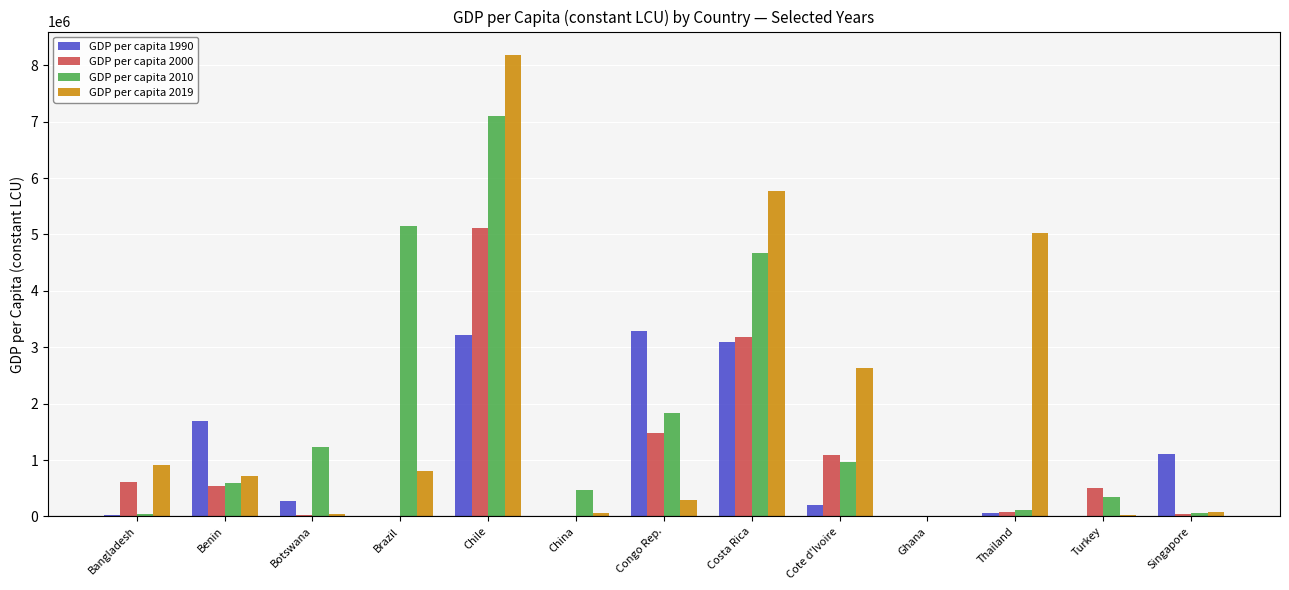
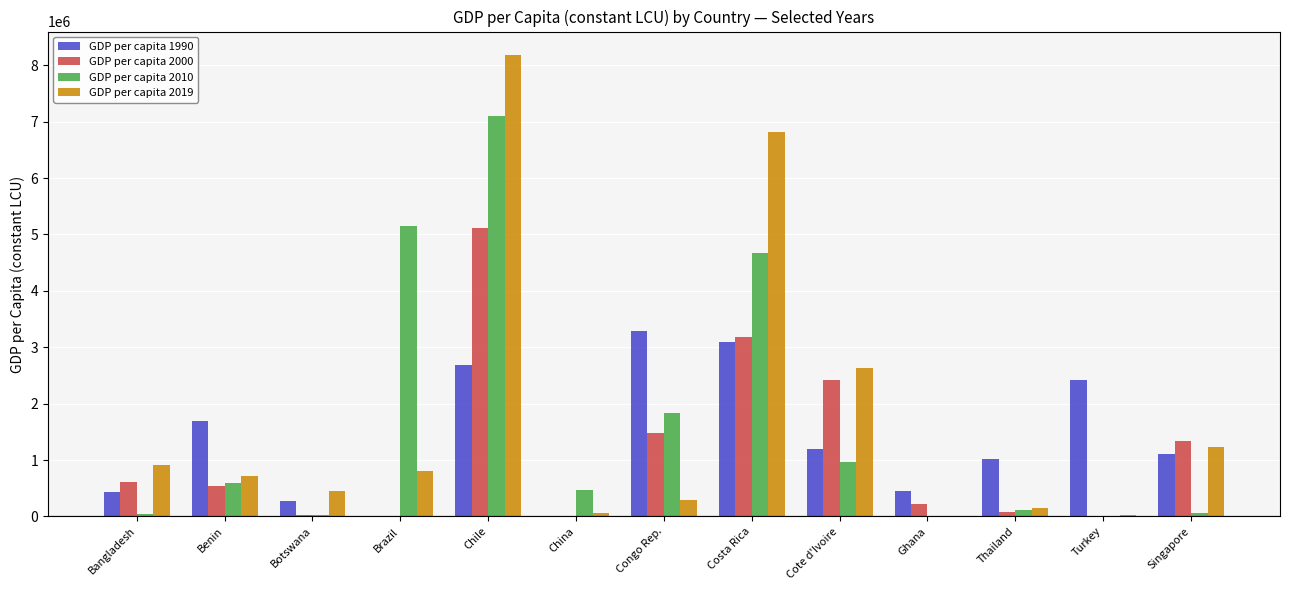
GDP per capita 1990, Bangladesh: 0 -> 400000
GDP per capita 2010, Botswana: 1200000 -> 0
GDP per capita 2019, Botswana: 0 -> 500000
GDP per capita 1990, Chile: 3200000 -> 2700000
GDP per capita 2019, Costa Rica: 5800000 -> 6800000
GDP per capita 1990, Cote d'Ivoire: 200000 -> 1200000
GDP per capita 2000, Cote d'Ivoire: 1100000 -> 2400000
GDP per capita 1990, Ghana: 0 -> 500000
GDP per capita 2000, Ghana: 0 -> 200000
GDP per capita 1990, Thailand: 100000 -> 1000000
GDP per capita 2019, Thailand: 5000000 -> 200000
GDP per capita 1990, Turkey: 0 -> 2400000
GDP per capita 2000, Turkey: 500000 -> 0
GDP per capita 2010, Turkey: 300000 -> 0
GDP per capita 2000, Singapore: 0 -> 1300000
GDP per capita 2019, Singapore: 100000 -> 1200000
